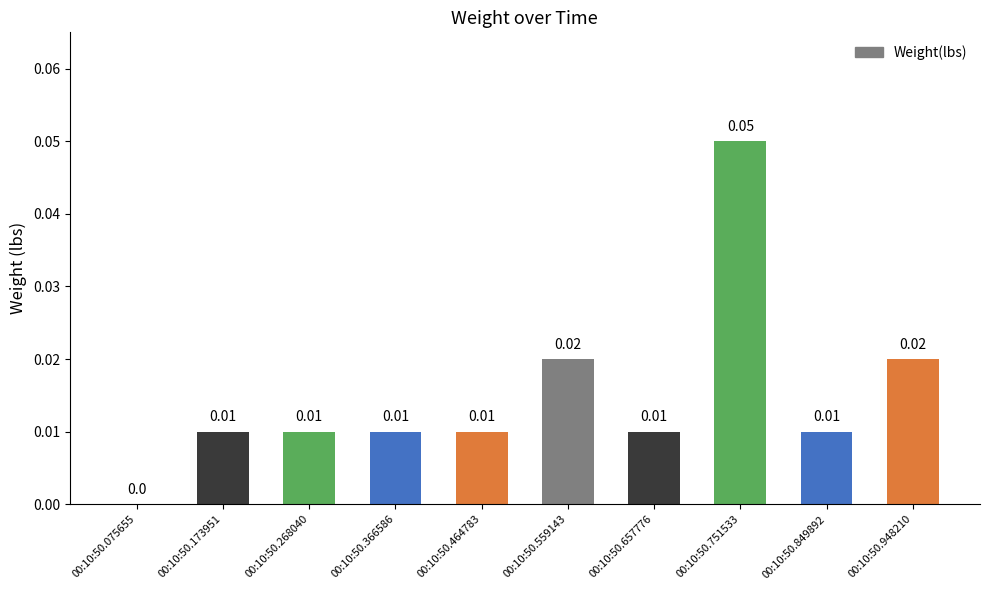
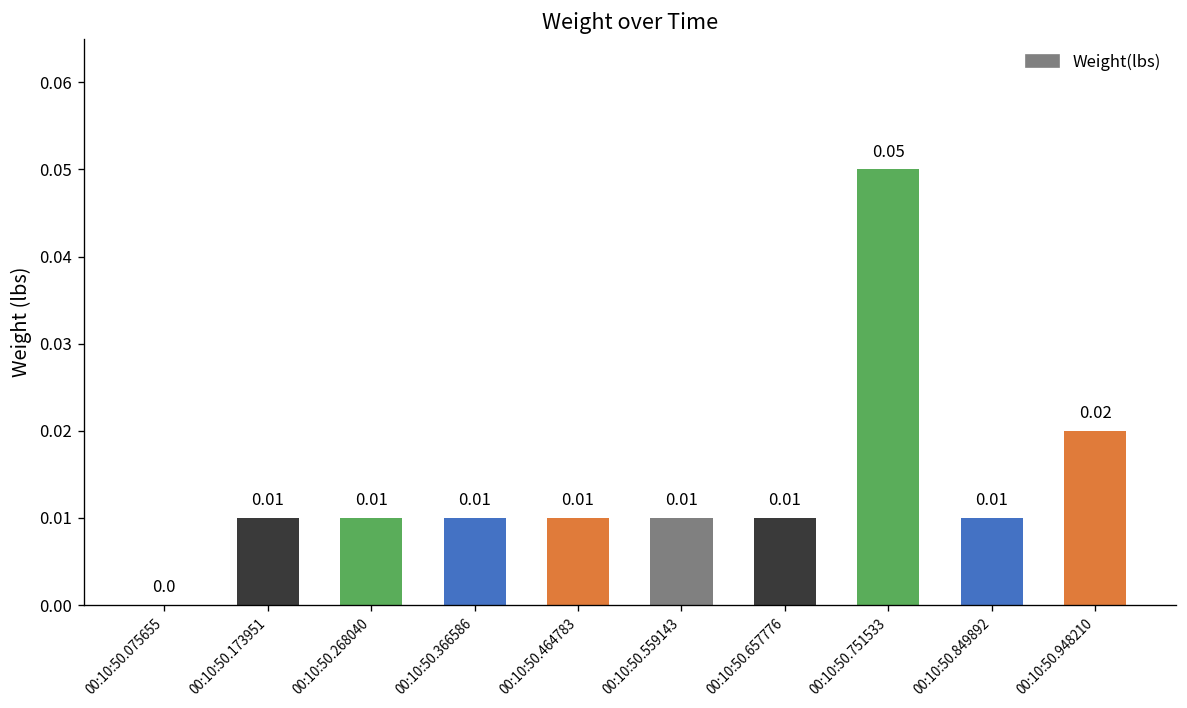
00:10:50.559143: 0.02 -> 0.01
